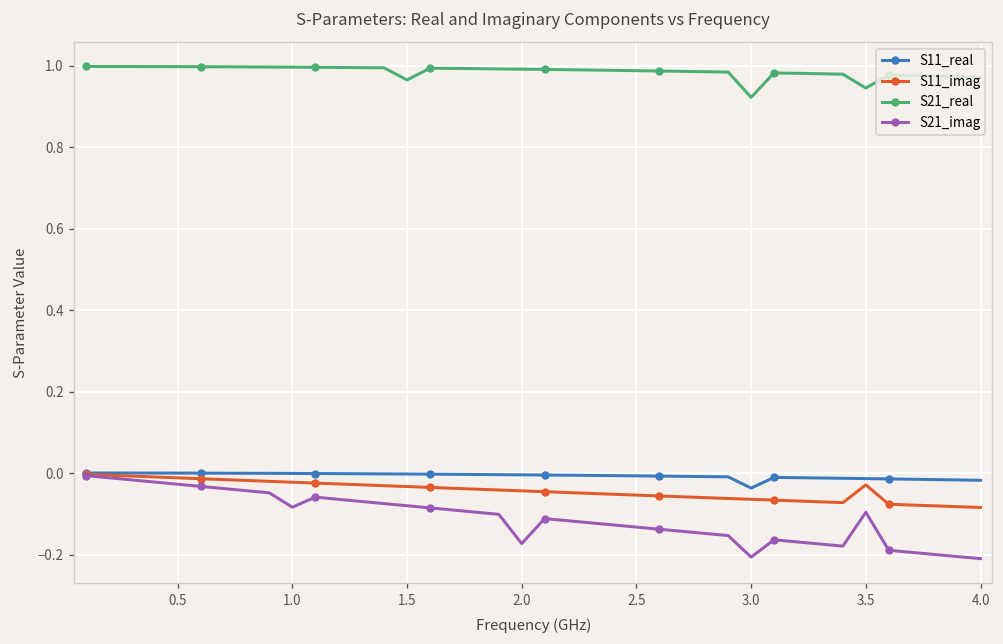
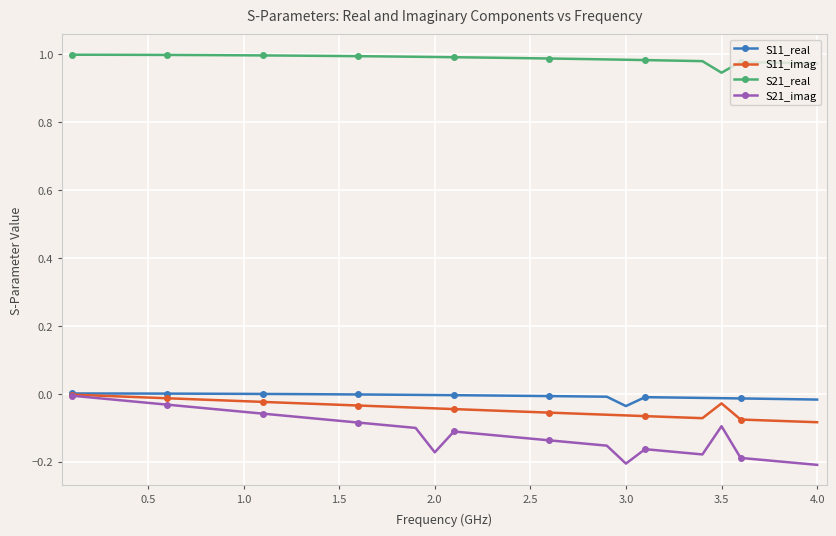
S21_imag, 1.0: -0.08 -> -0.05
S21_real, 1.5: 0.97 -> 1.00
S21_real, 3.0: 0.92 -> 0.98
